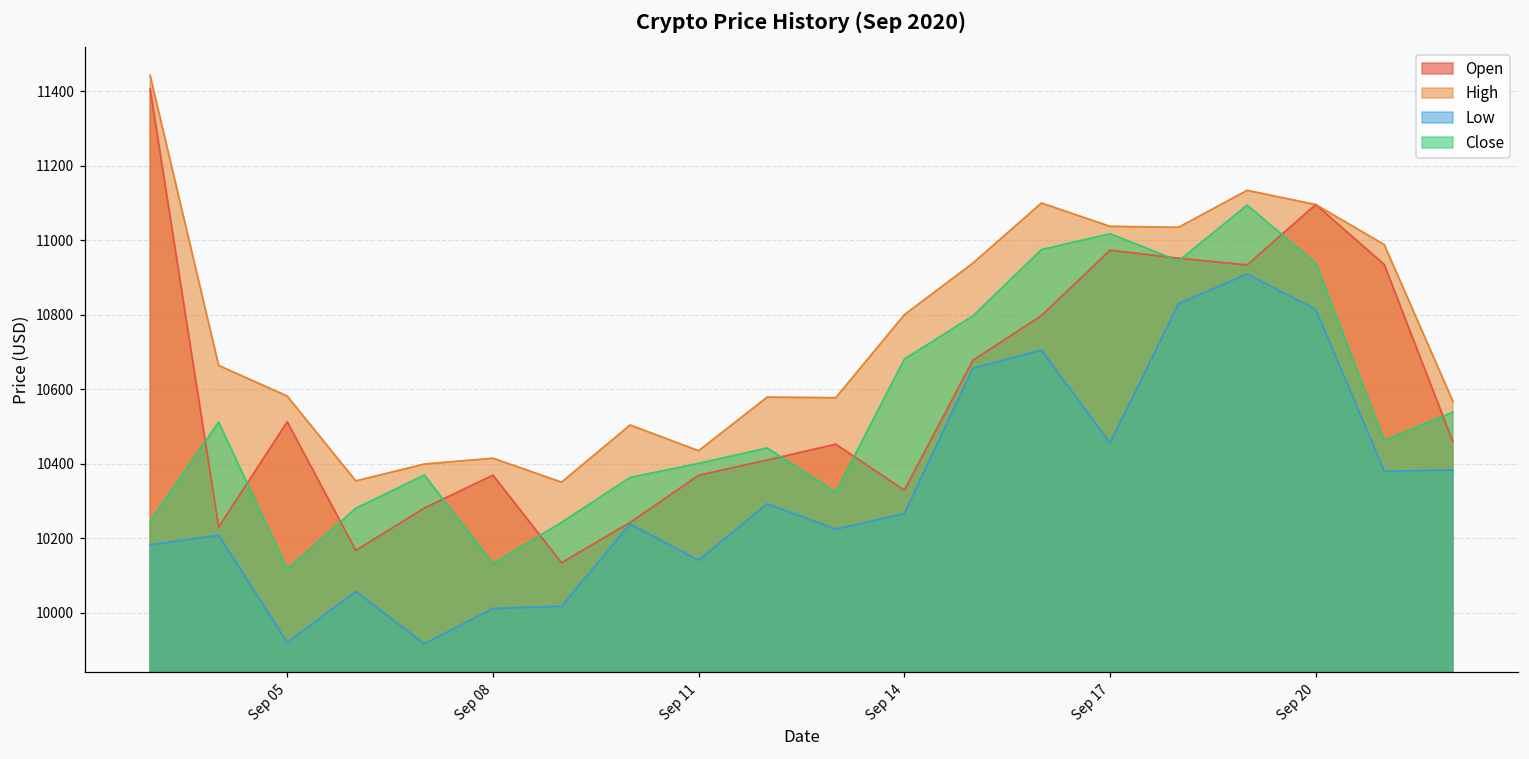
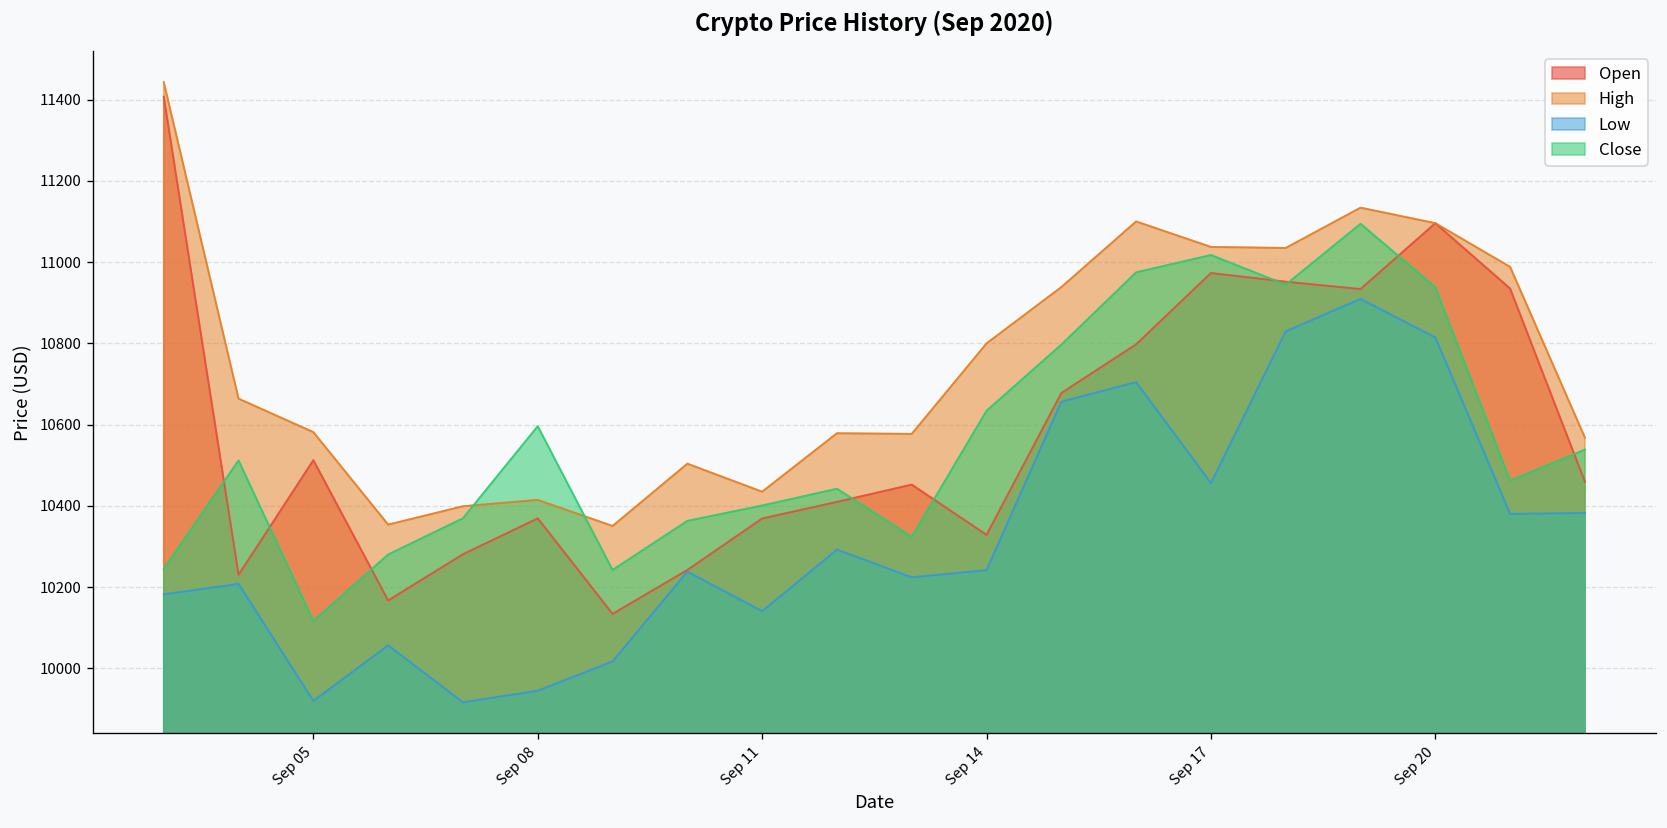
Low, Sep 08: 10010 -> 9950
Close, Sep 08: 10130 -> 10600
Low, Sep 14: 10270 -> 10240
Close, Sep 14: 10680 -> 10630
